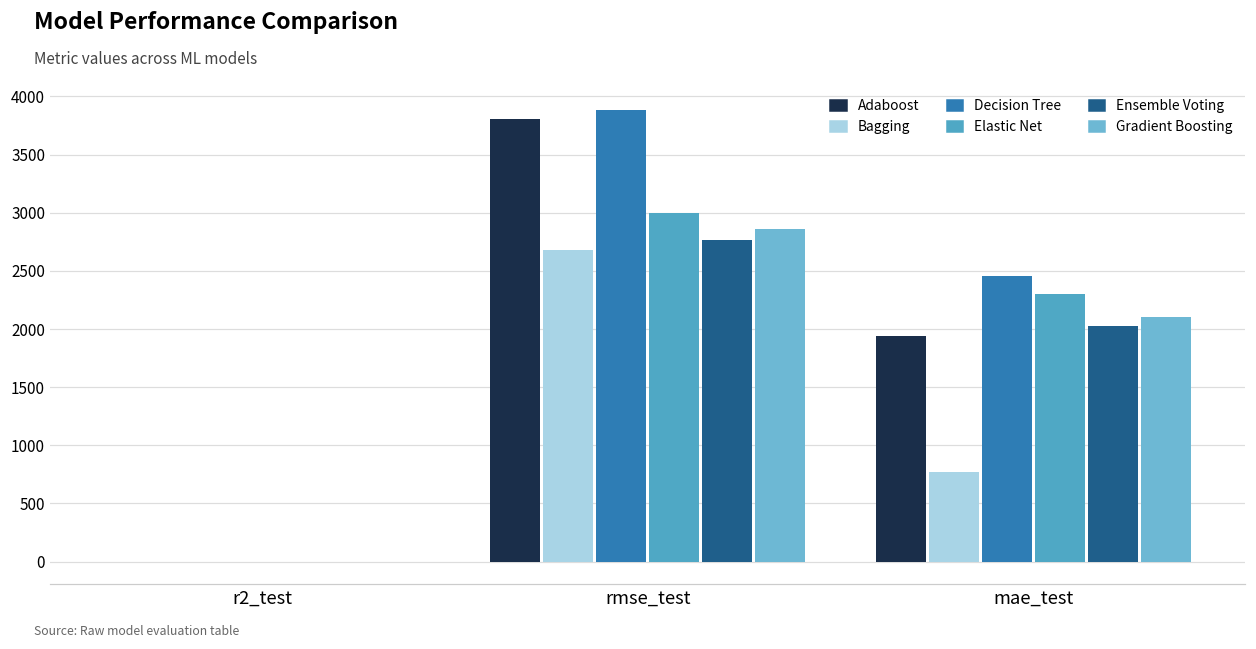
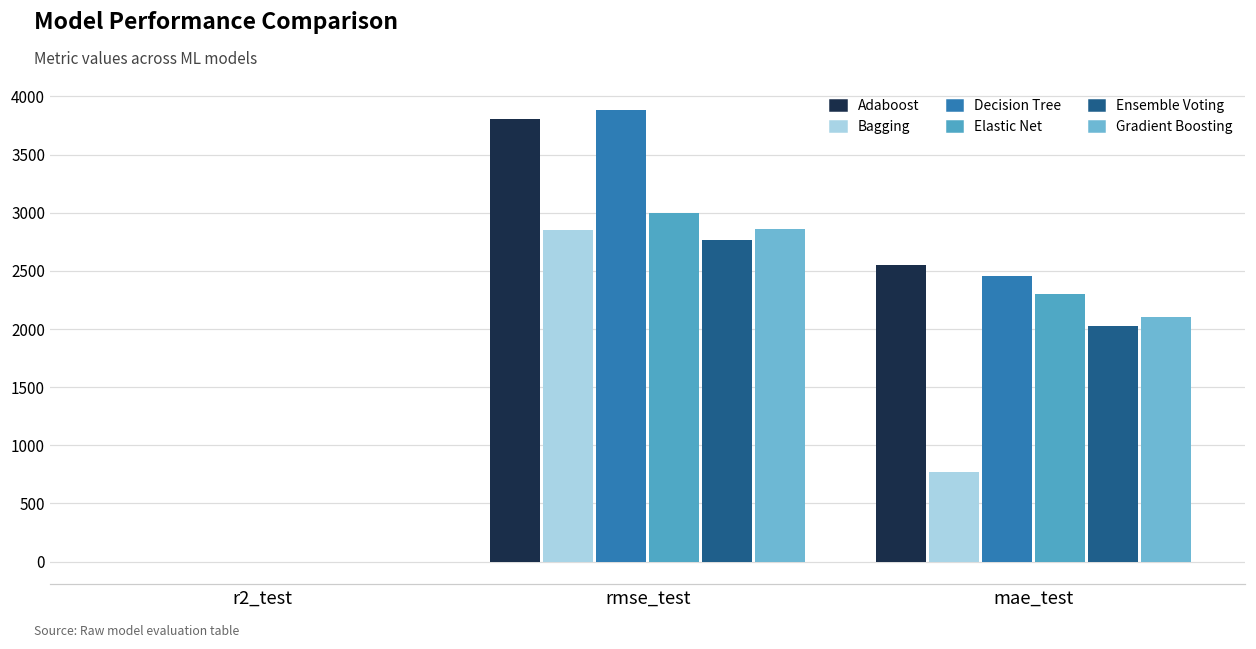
Bagging, rmse_test: 2680 -> 2850
Adaboost, mae_test: 1940 -> 2550
